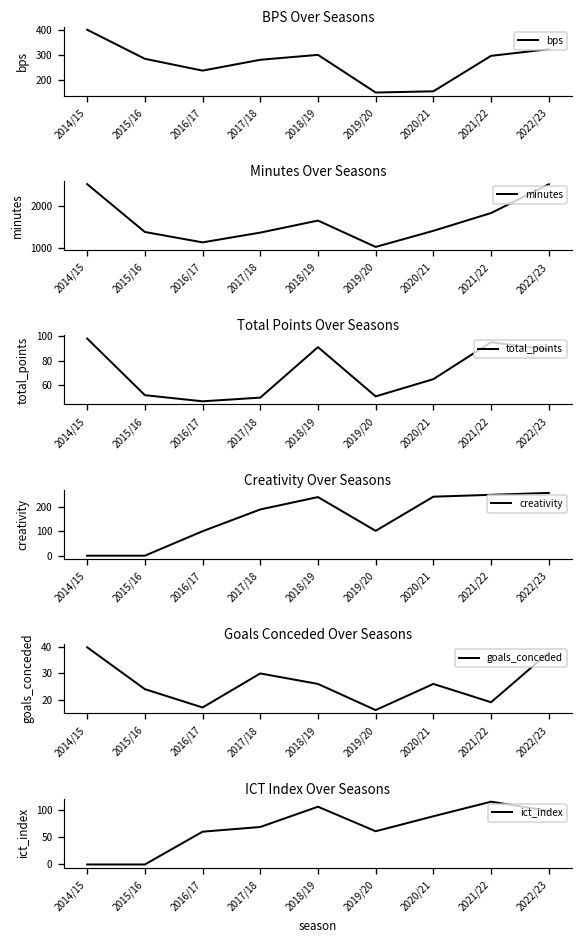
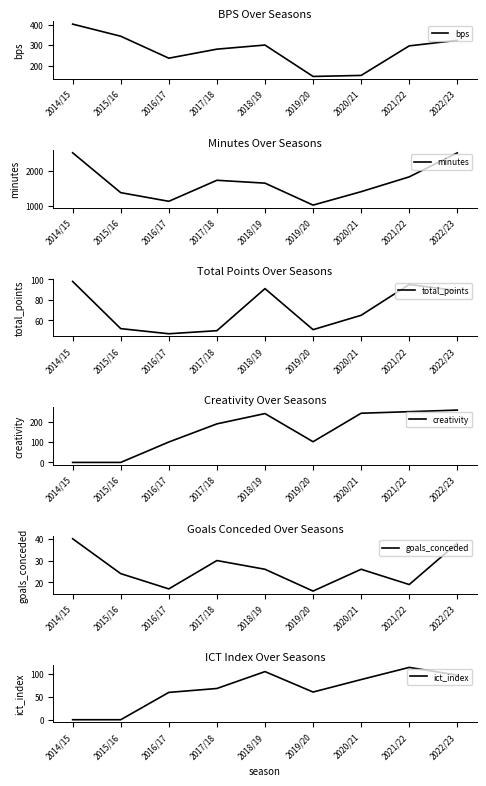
BPS Over Seasons, 2015/16: 290 -> 340
Minutes Over Seasons, 2017/18: 1400 -> 1700
